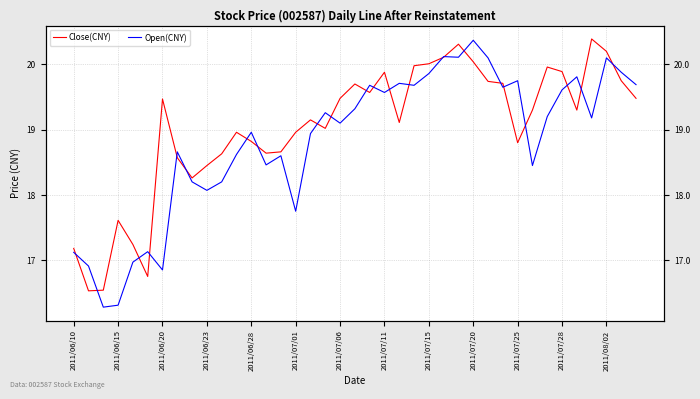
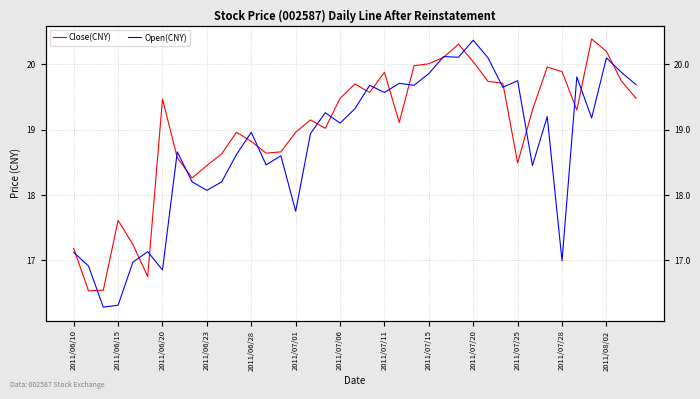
Close(CNY), 2011/07/25: 18.8 -> 18.5
Open(CNY), 2011/07/28: 19.6 -> 17.0
